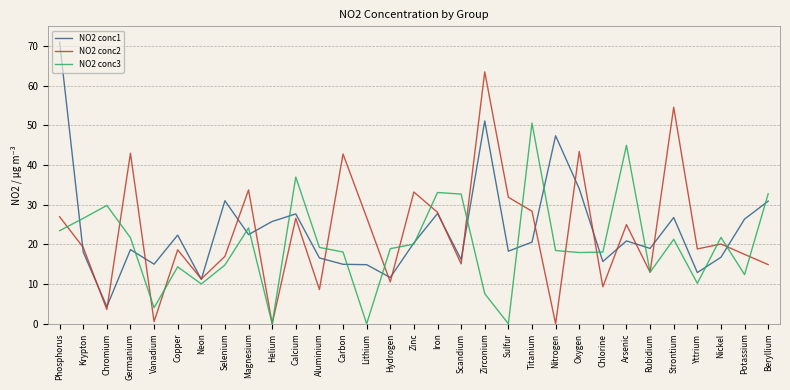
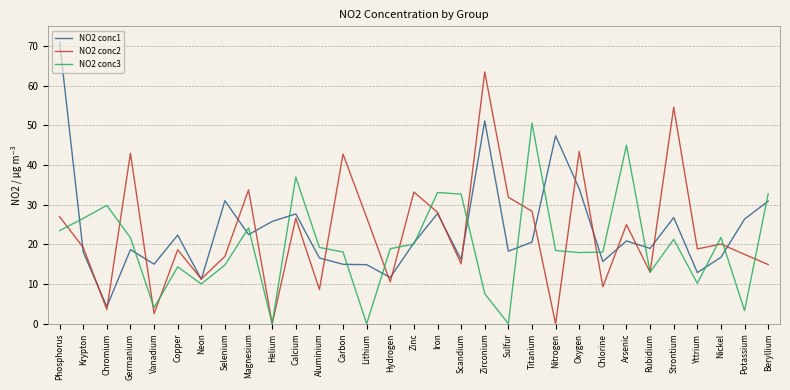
NO2 conc2, Vanadium: 1 -> 3
NO2 conc3, Potassium: 12 -> 3
